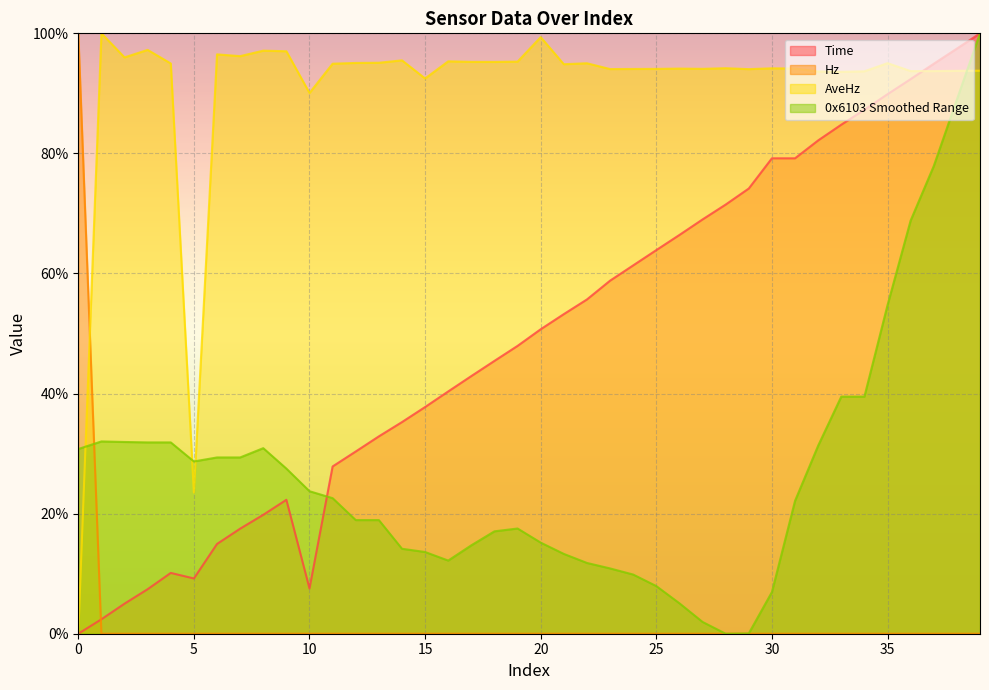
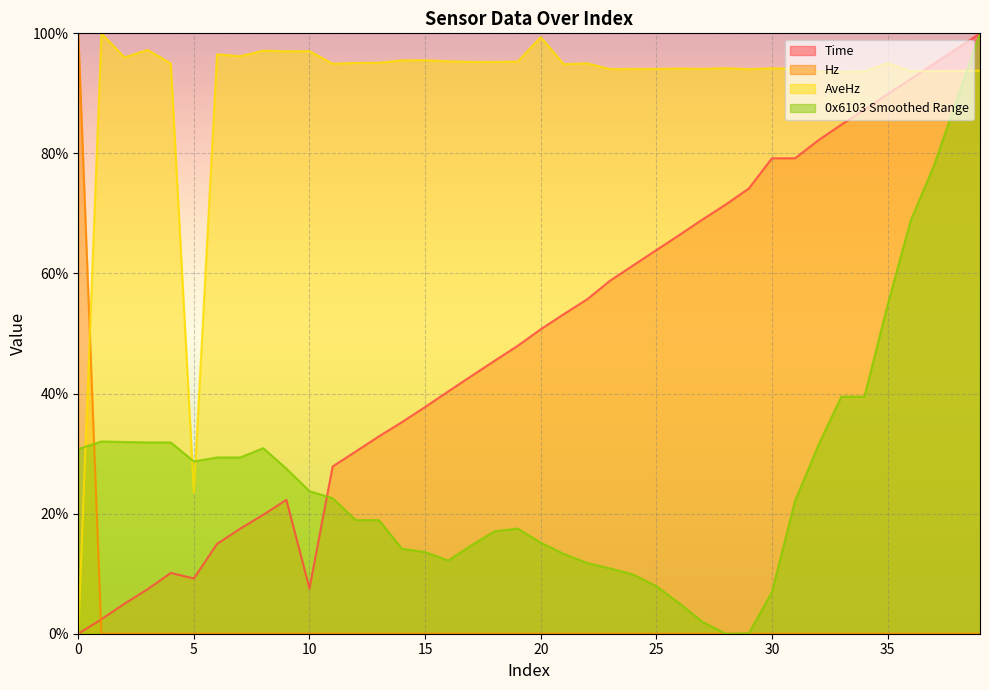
AveHz, 10: 90% -> 97%
AveHz, 15: 92% -> 96%
